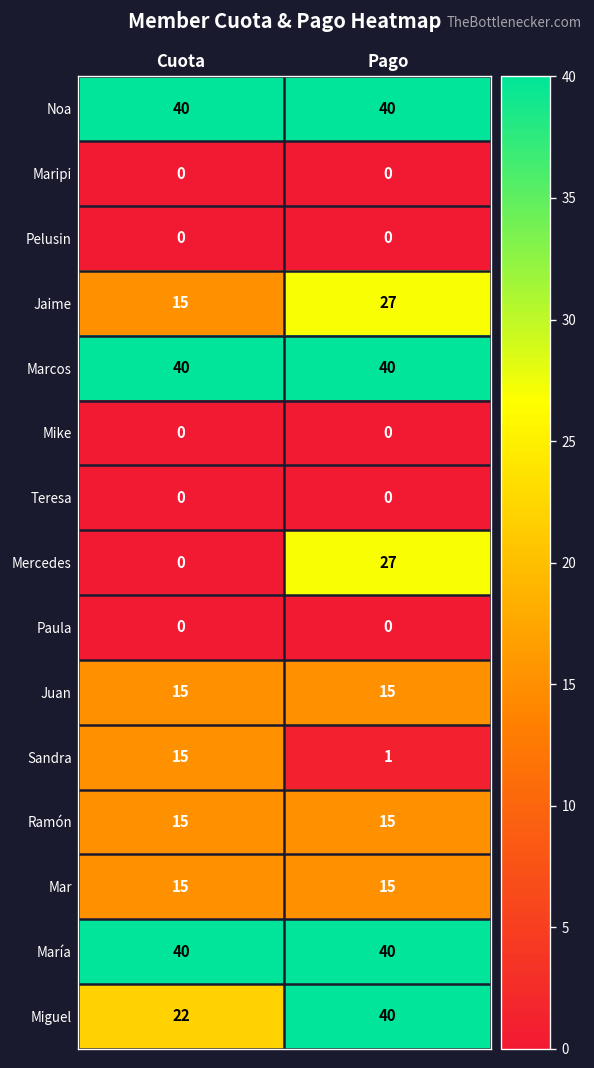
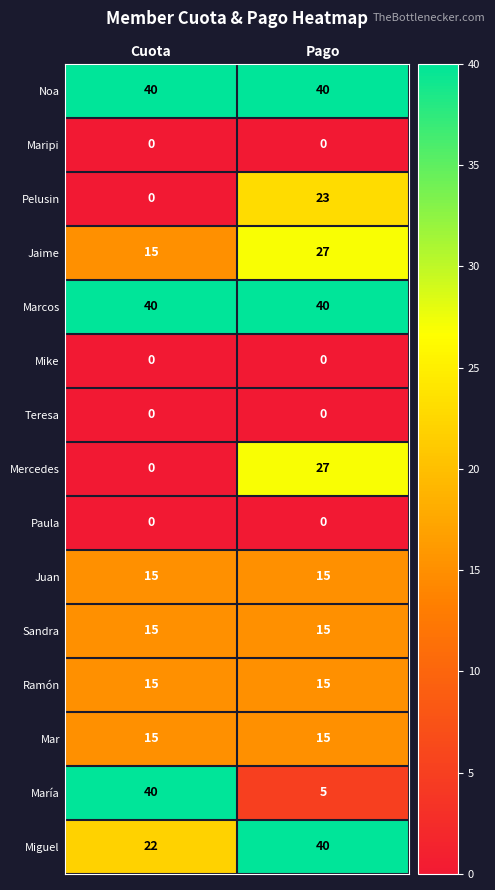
Pelusin, Pago: 0 -> 23
Sandra, Pago: 1 -> 15
María, Pago: 40 -> 5
